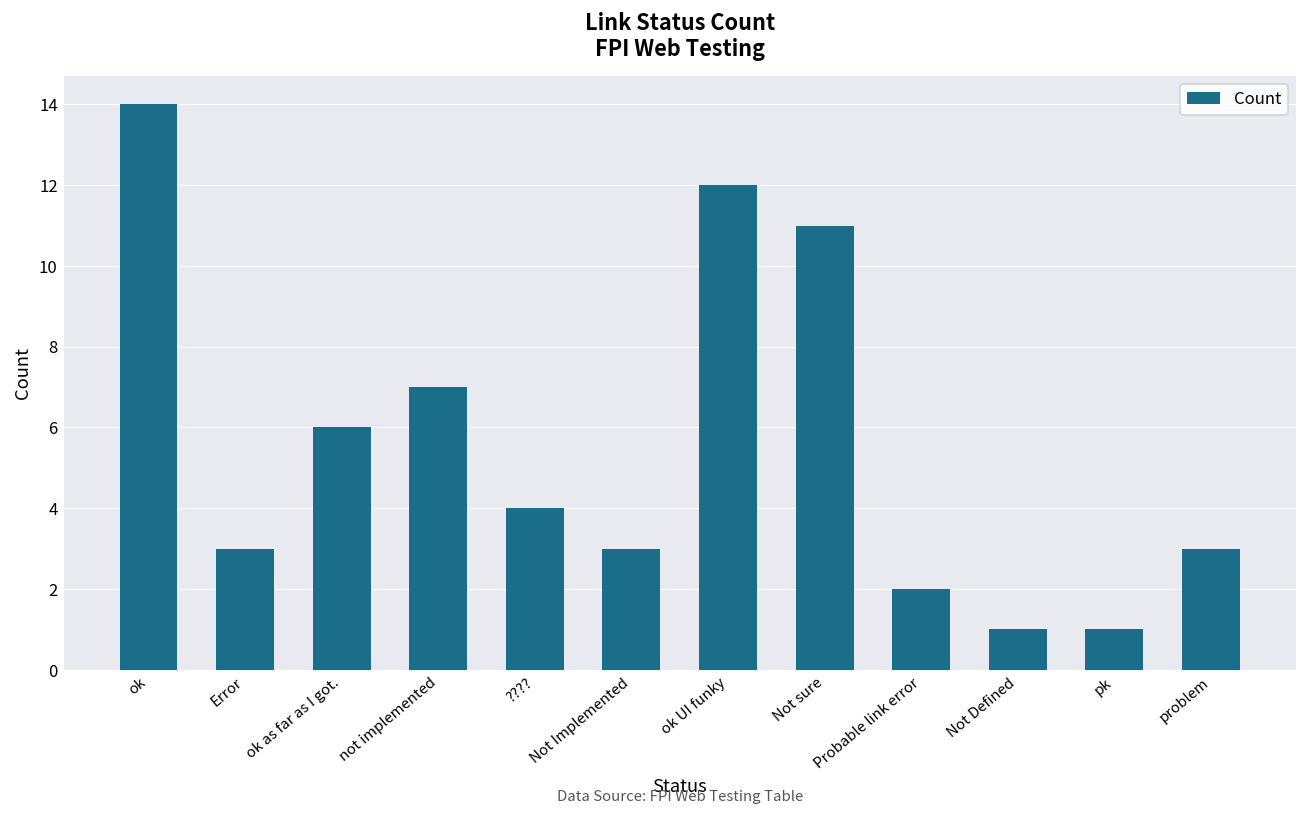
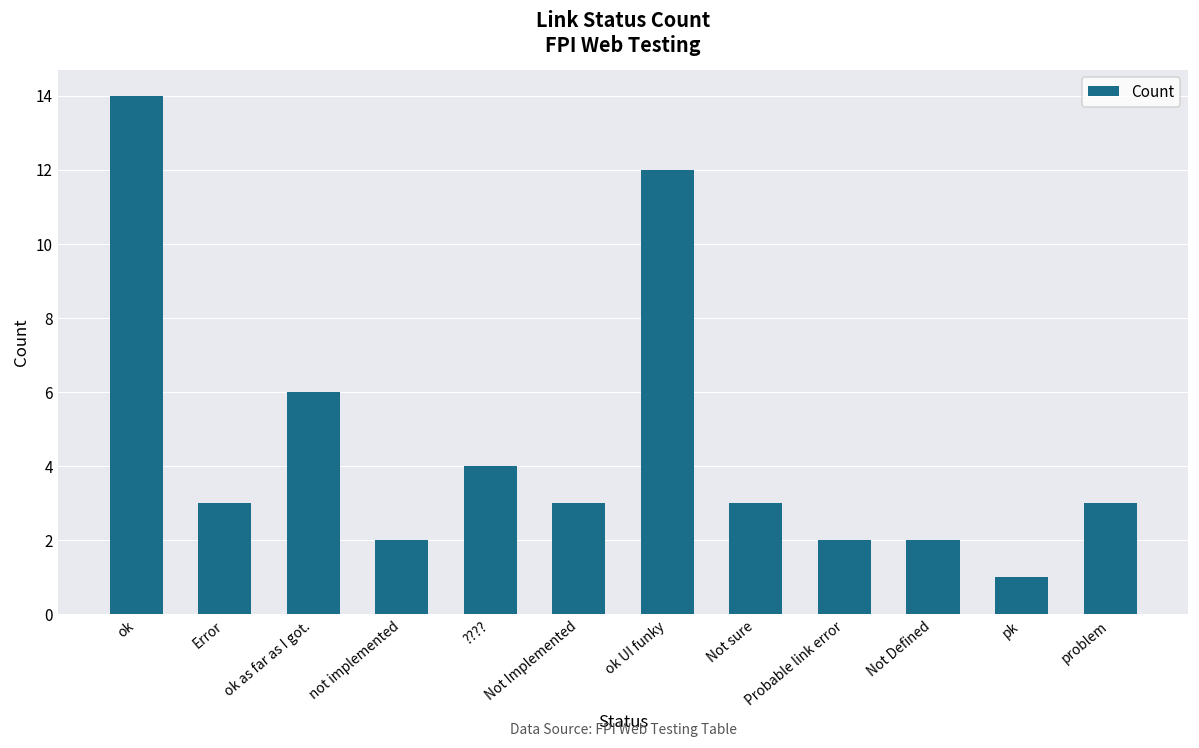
not implemented: 7 -> 2
Not sure: 11 -> 3
Not Defined: 1 -> 2
